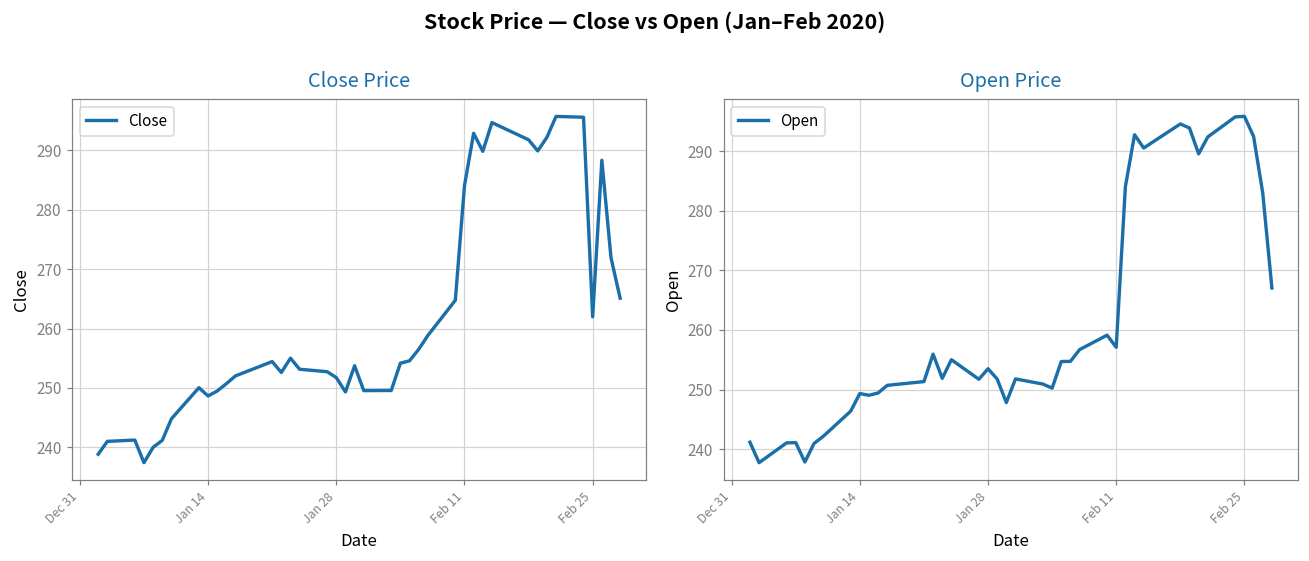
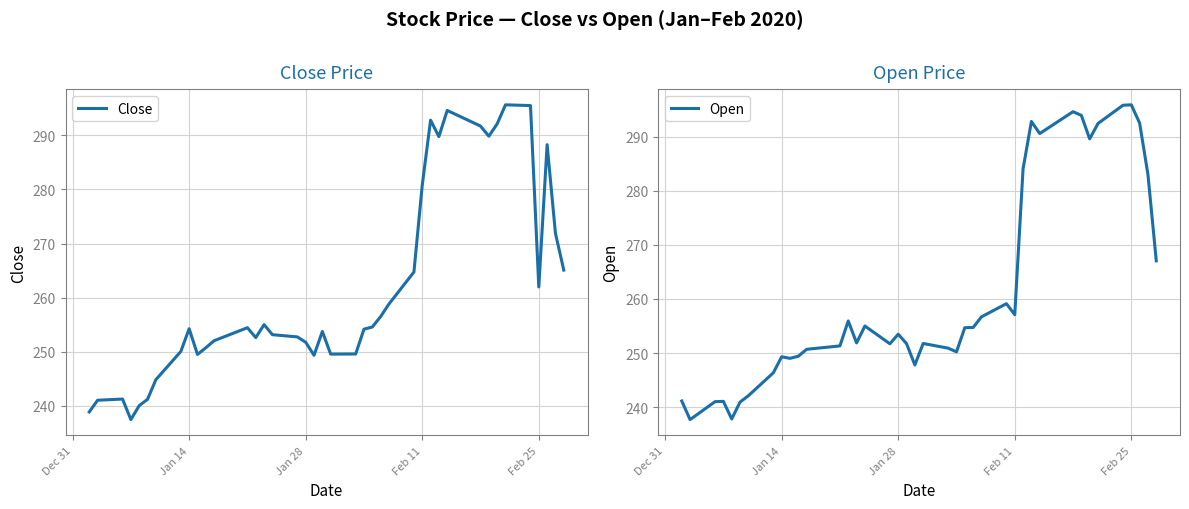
Close Price, Jan 14: 249 -> 254
Close Price, Feb 11: 284 -> 281
